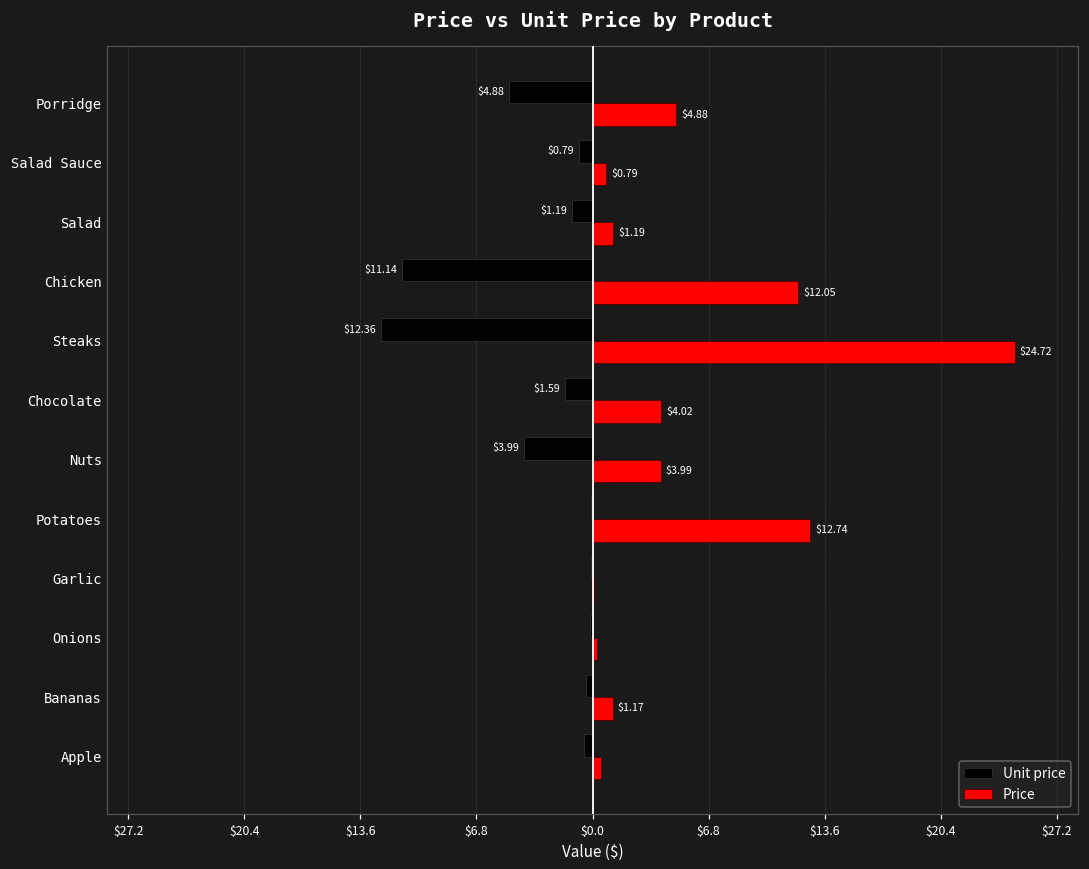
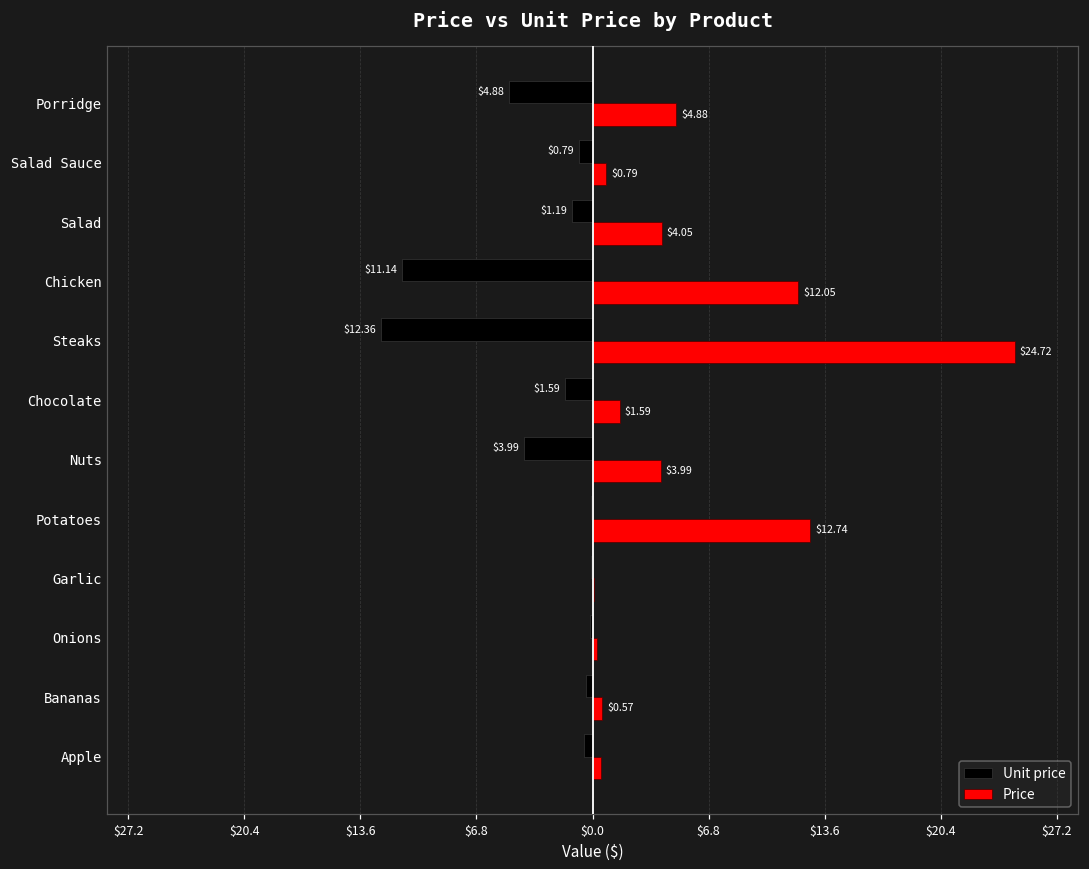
Price, Salad: $1.19 -> $4.05
Price, Chocolate: $4.02 -> $1.59
Price, Bananas: $1.17 -> $0.57
